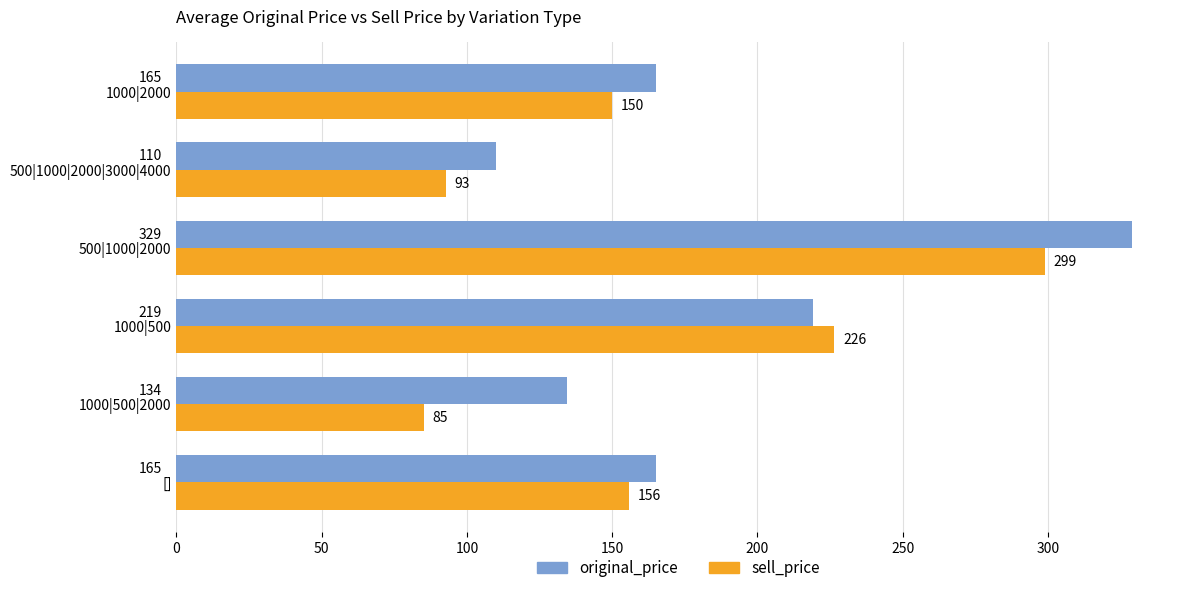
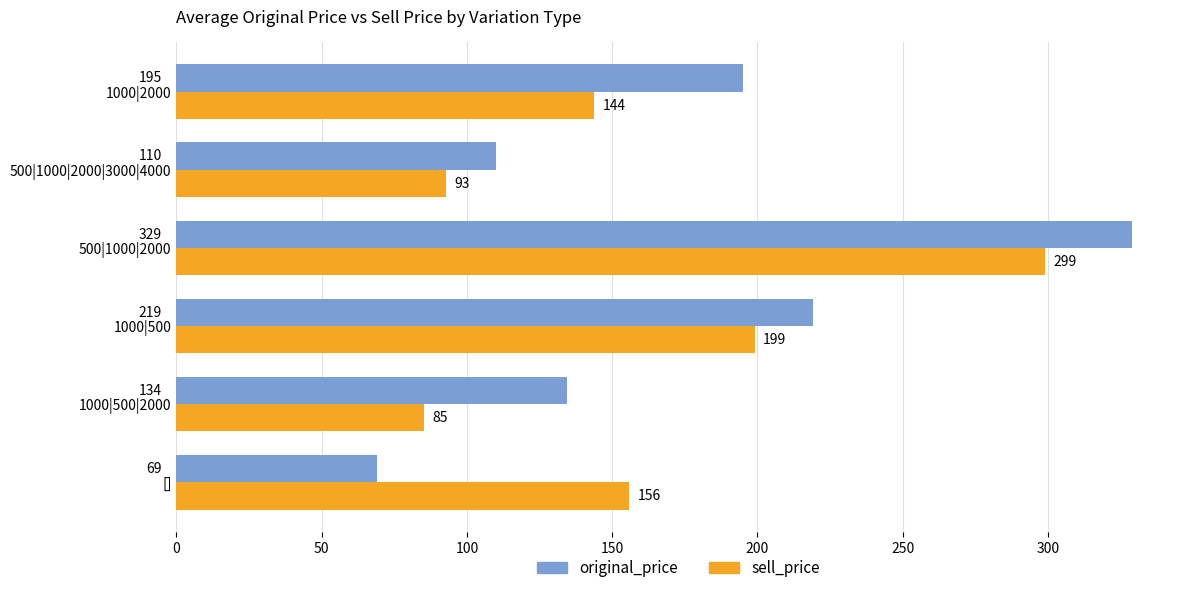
original_price, 1000|2000: 165 -> 195
sell_price, 1000|2000: 150 -> 144
sell_price, 1000|500: 226 -> 199
original_price, []: 165 -> 69
